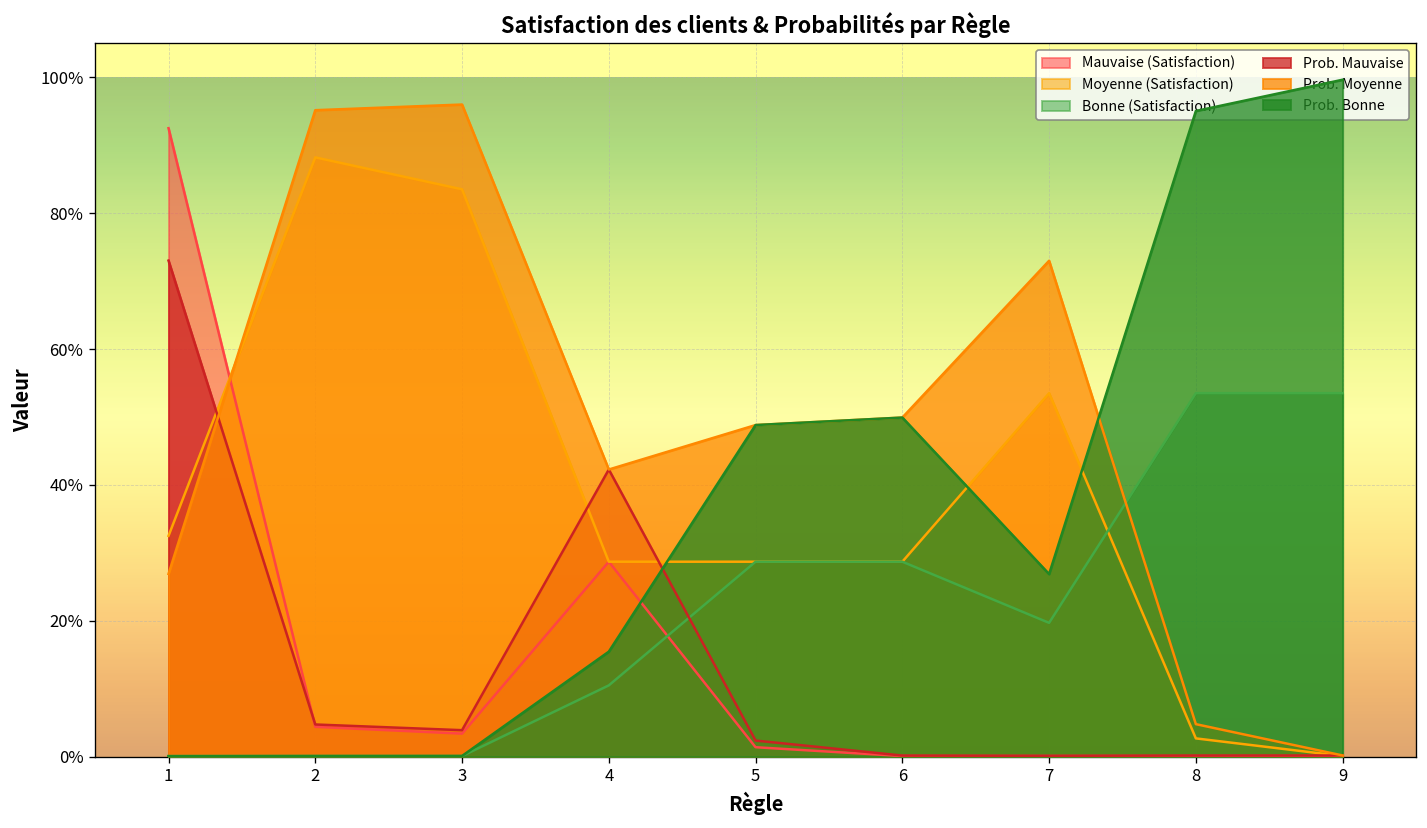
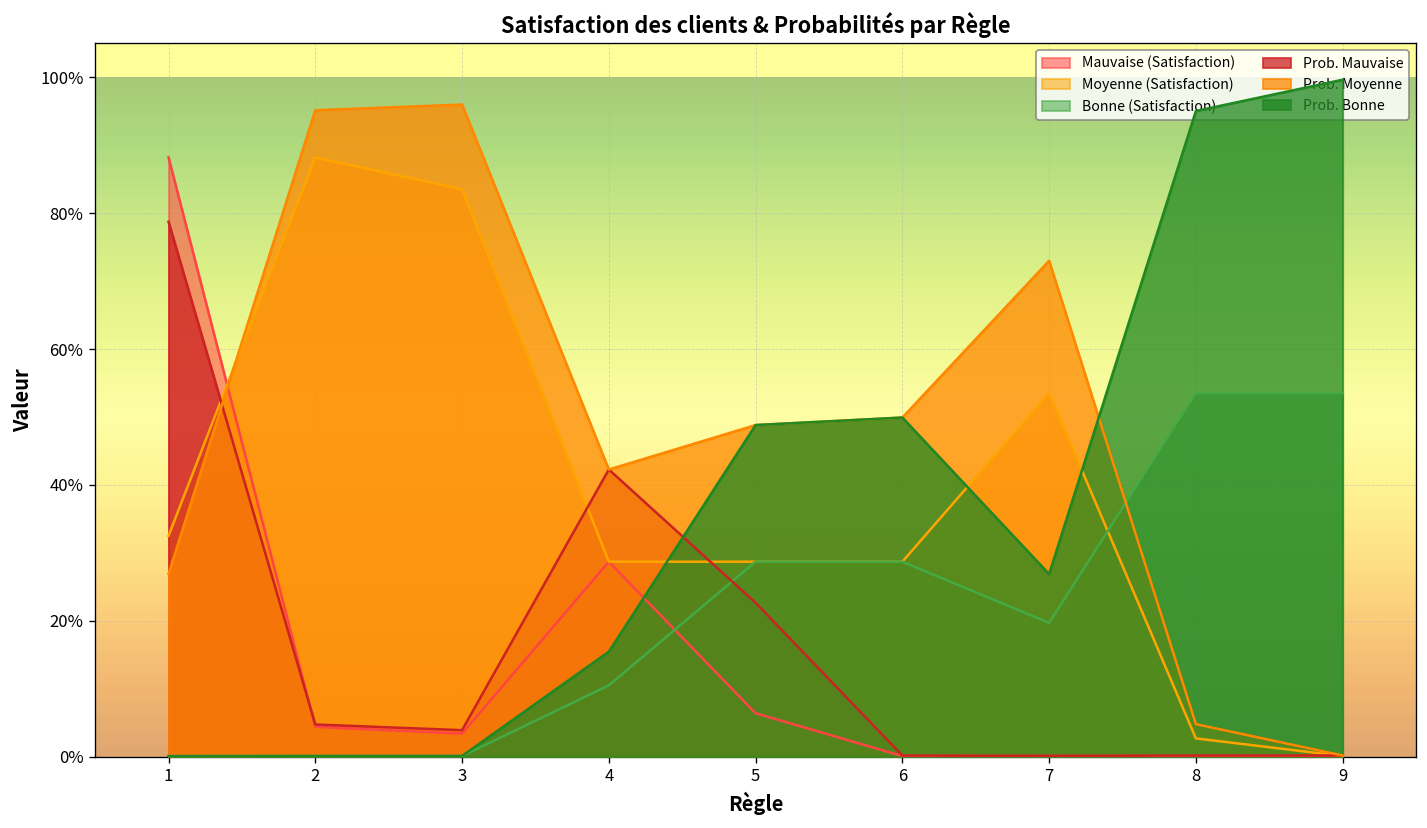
Mauvaise (Satisfaction), 1: 93% -> 88%
Prob. Mauvaise, 1: 73% -> 79%
Mauvaise (Satisfaction), 5: 1% -> 6%
Prob. Mauvaise, 5: 2% -> 23%
